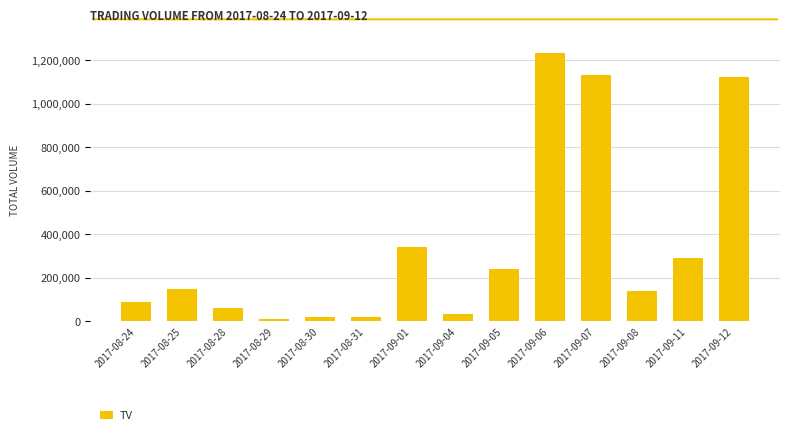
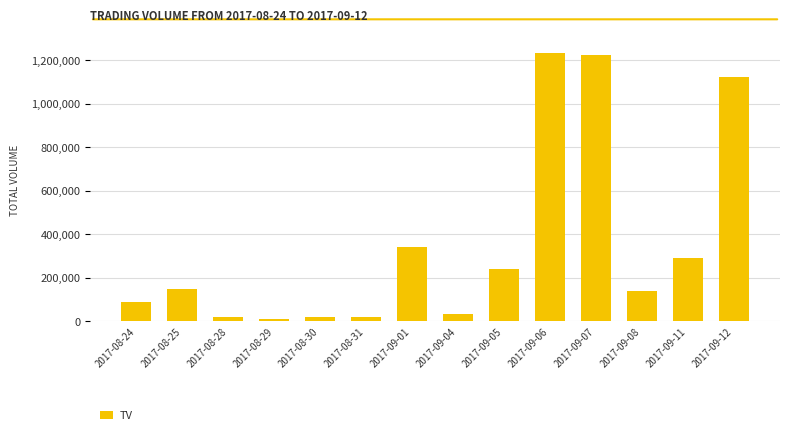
2017-08-28: 60,000 -> 20,000
2017-09-07: 1,130,000 -> 1,220,000
